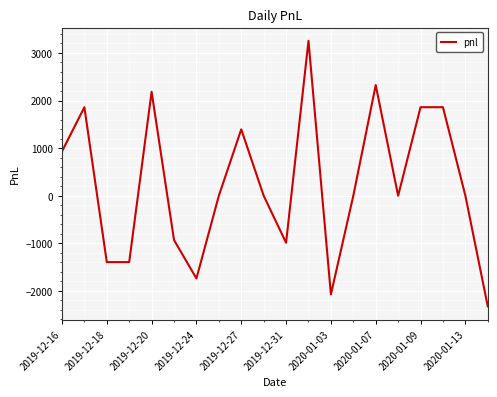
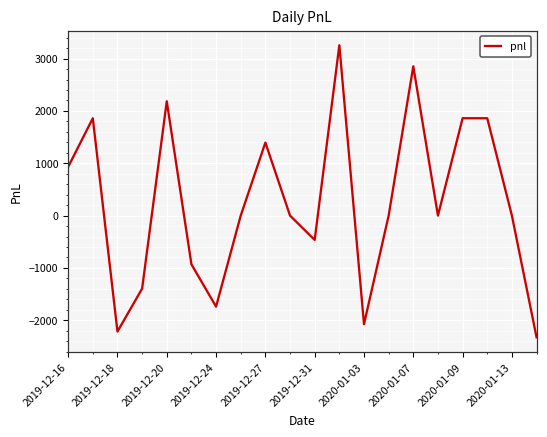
2019-12-18: -1400 -> -2200
2019-12-31: -1000 -> -500
2020-01-07: 2300 -> 2900
